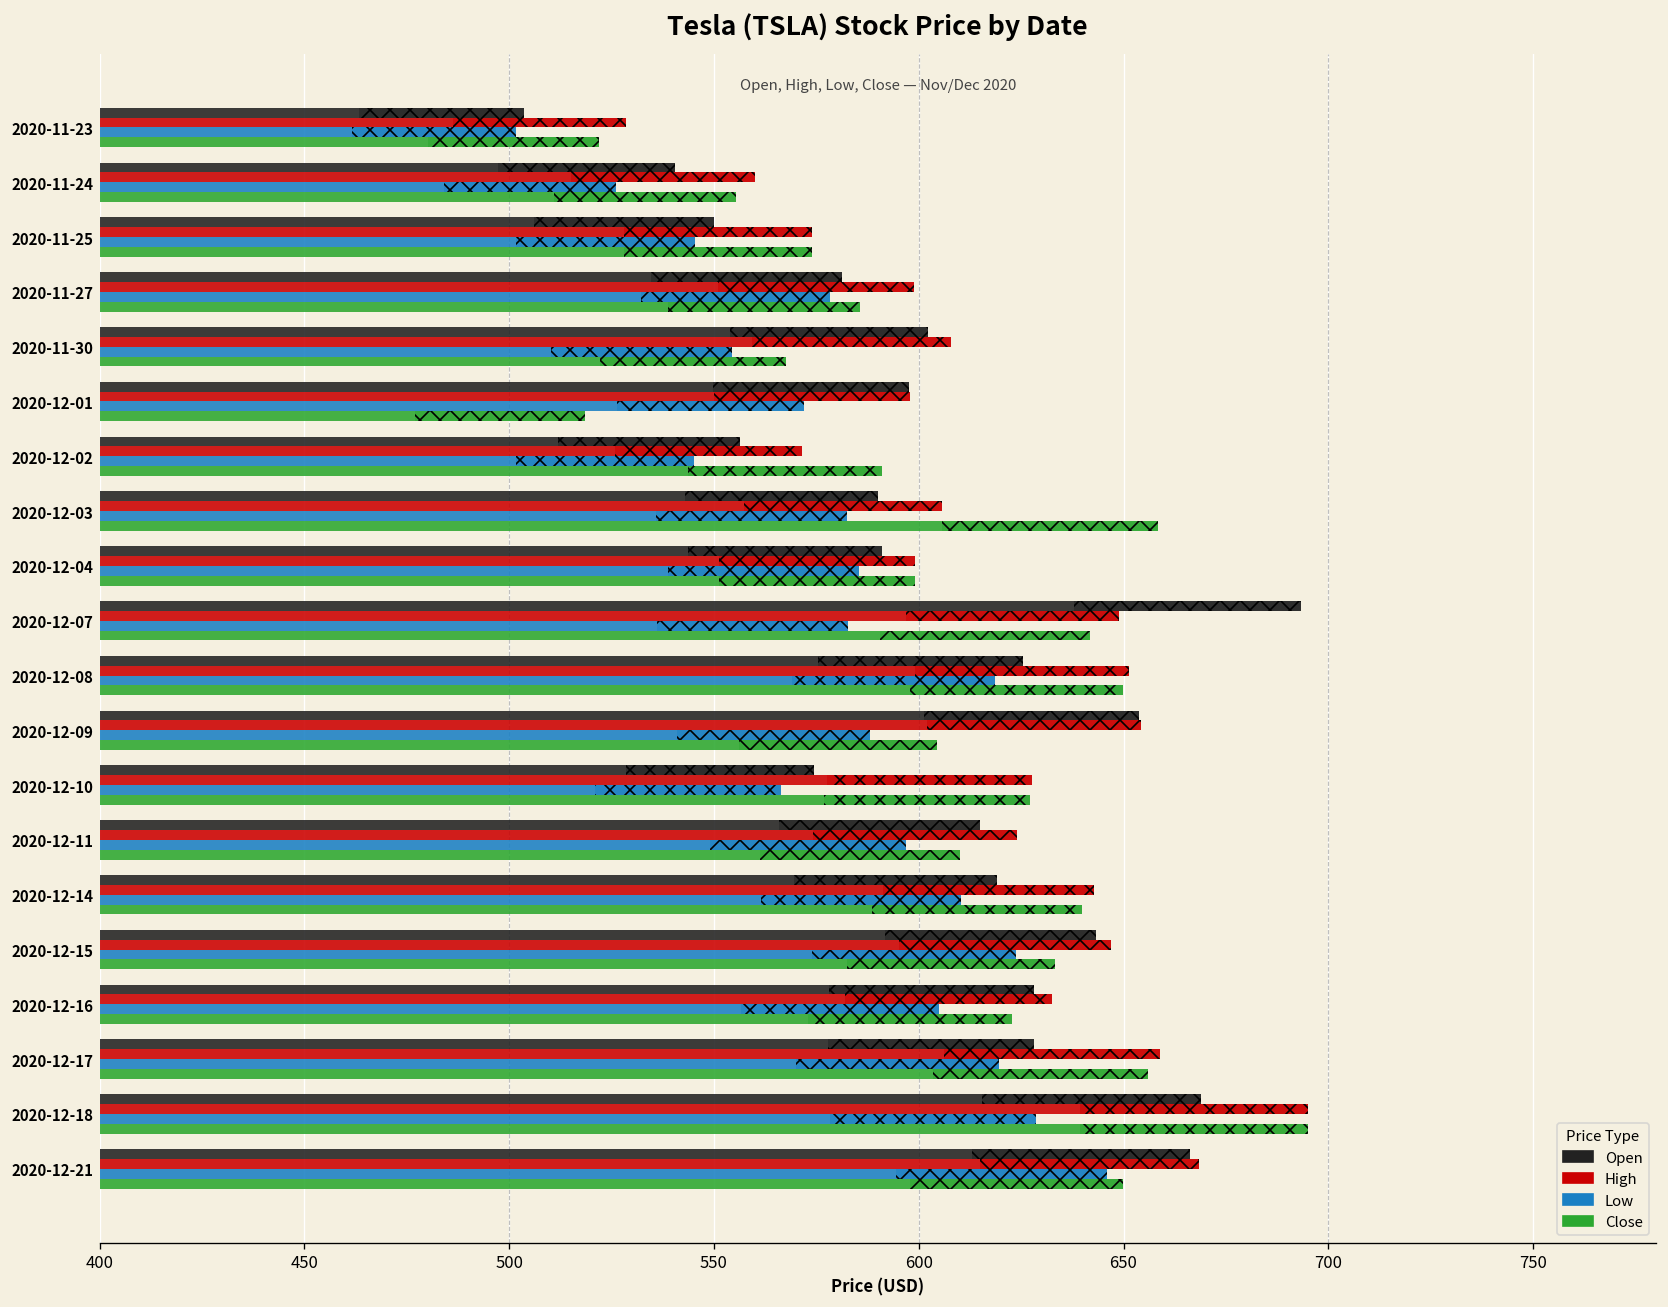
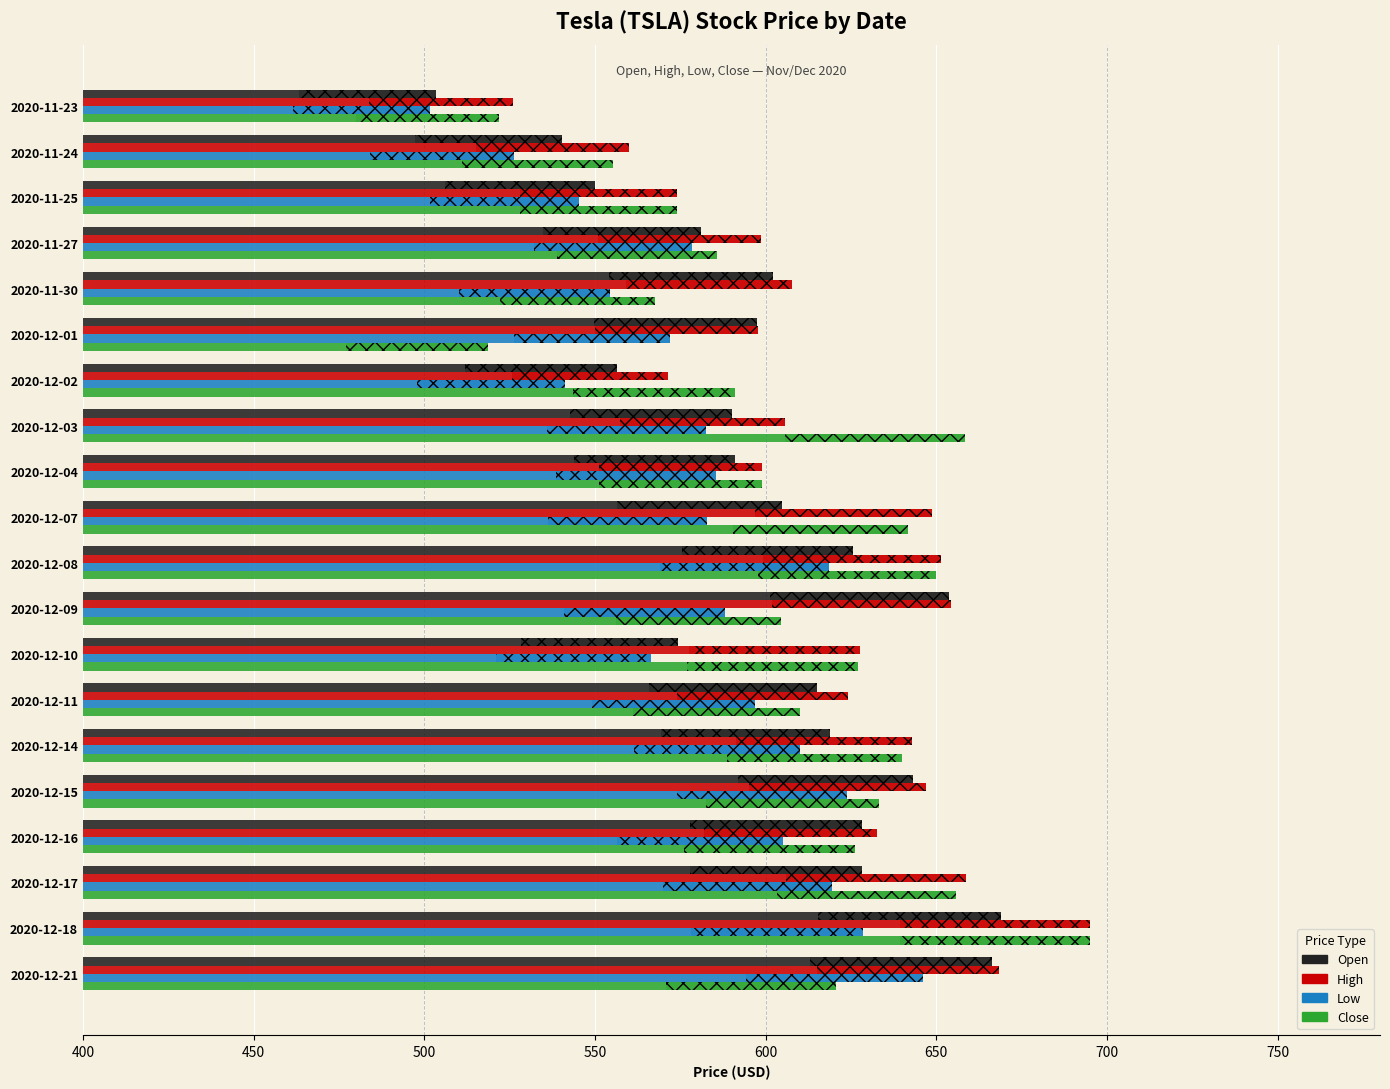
High, 2020-11-23: 529 -> 526
Low, 2020-12-02: 545 -> 541
Open, 2020-12-07: 693 -> 605
Close, 2020-12-16: 623 -> 626
Close, 2020-12-21: 650 -> 620
